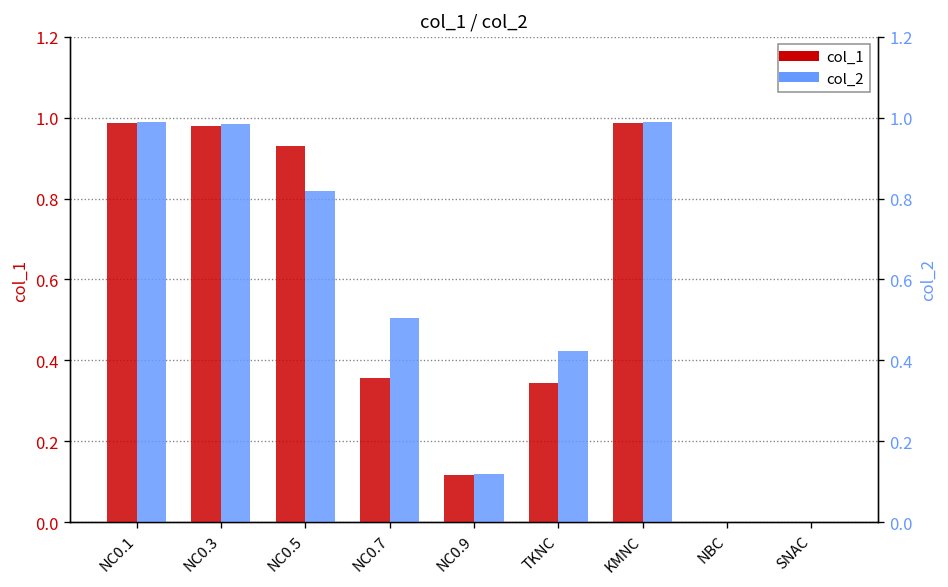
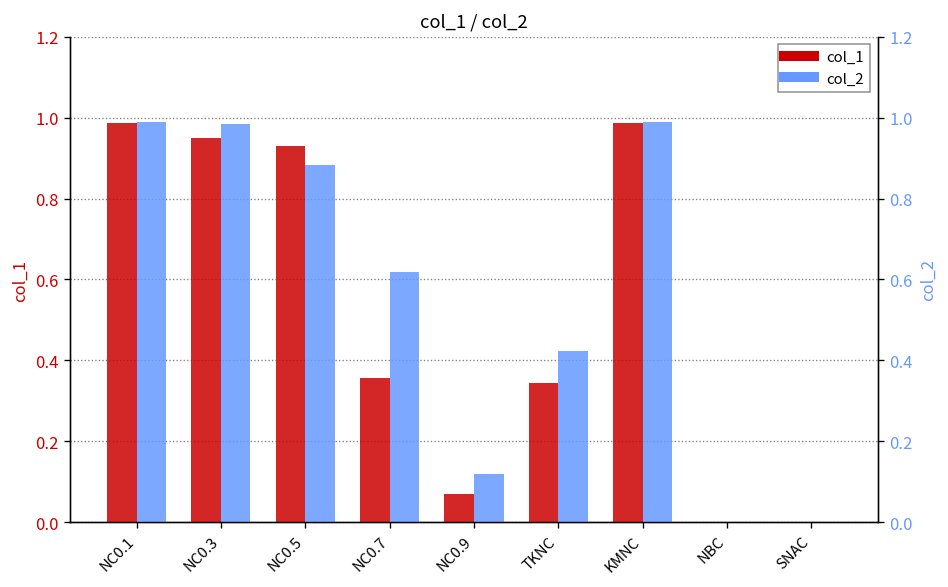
col_1, NC0.3: 0.98 -> 0.95
col_2, NC0.5: 0.82 -> 0.88
col_2, NC0.7: 0.50 -> 0.62
col_1, NC0.9: 0.12 -> 0.07
